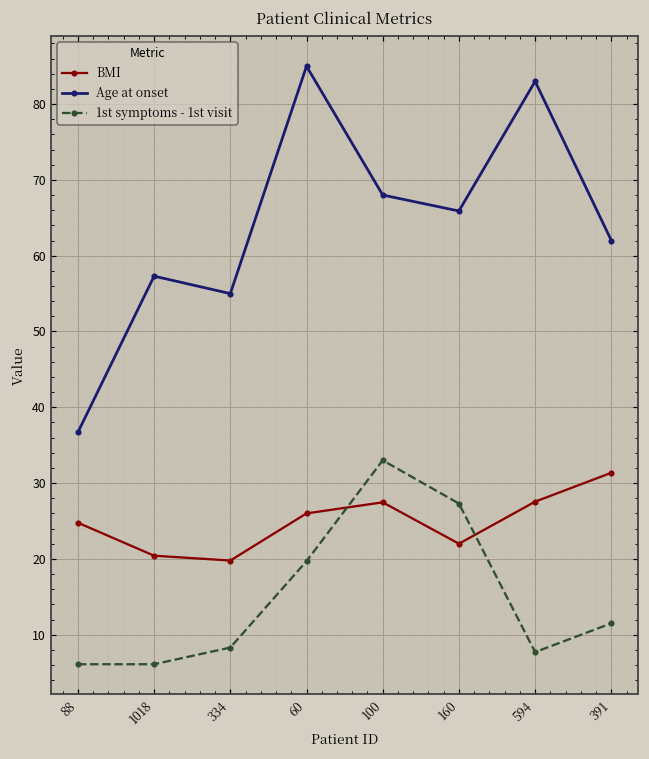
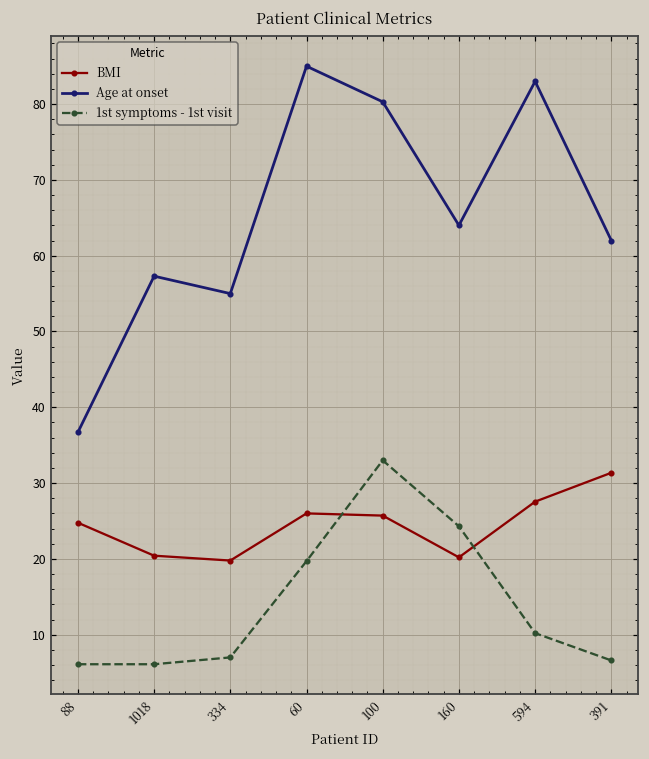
1st symptoms - 1st visit, 334: 8 -> 7
BMI, 100: 27 -> 26
Age at onset, 100: 68 -> 80
BMI, 160: 22 -> 20
Age at onset, 160: 66 -> 64
1st symptoms - 1st visit, 160: 27 -> 24
1st symptoms - 1st visit, 594: 8 -> 10
1st symptoms - 1st visit, 391: 12 -> 7
